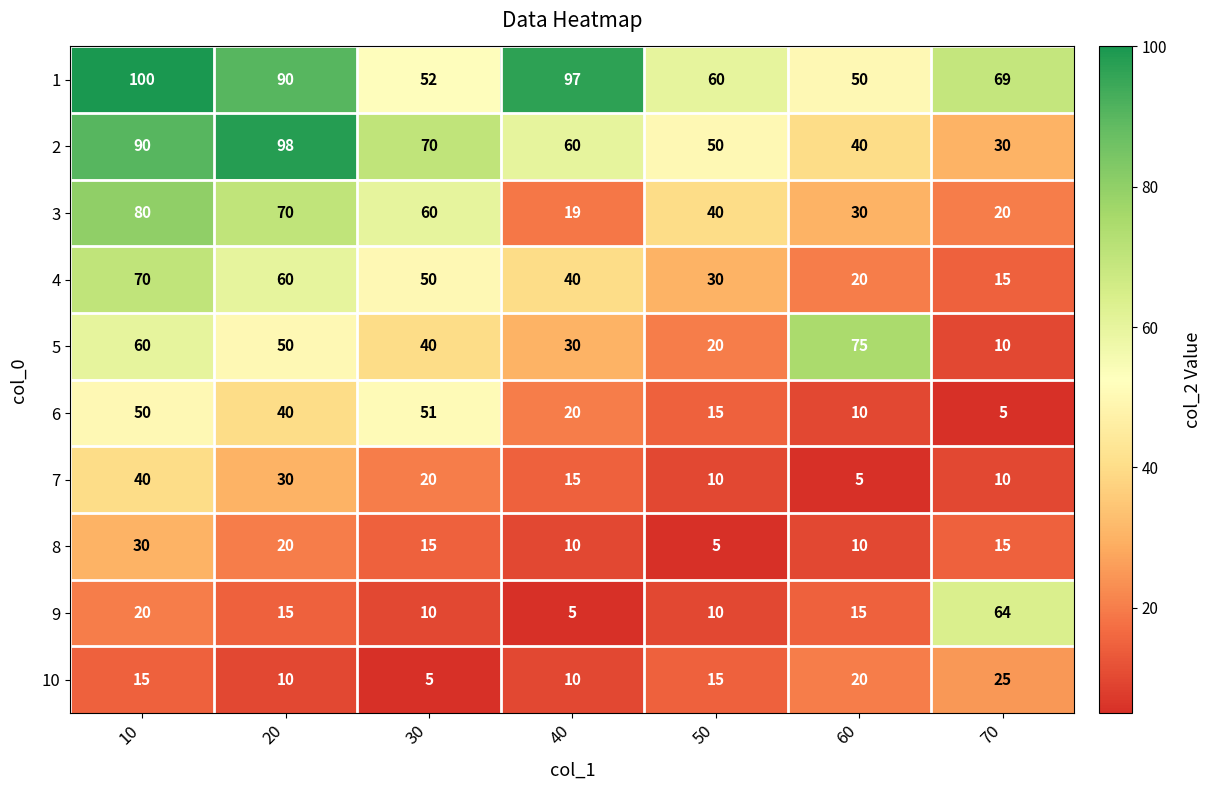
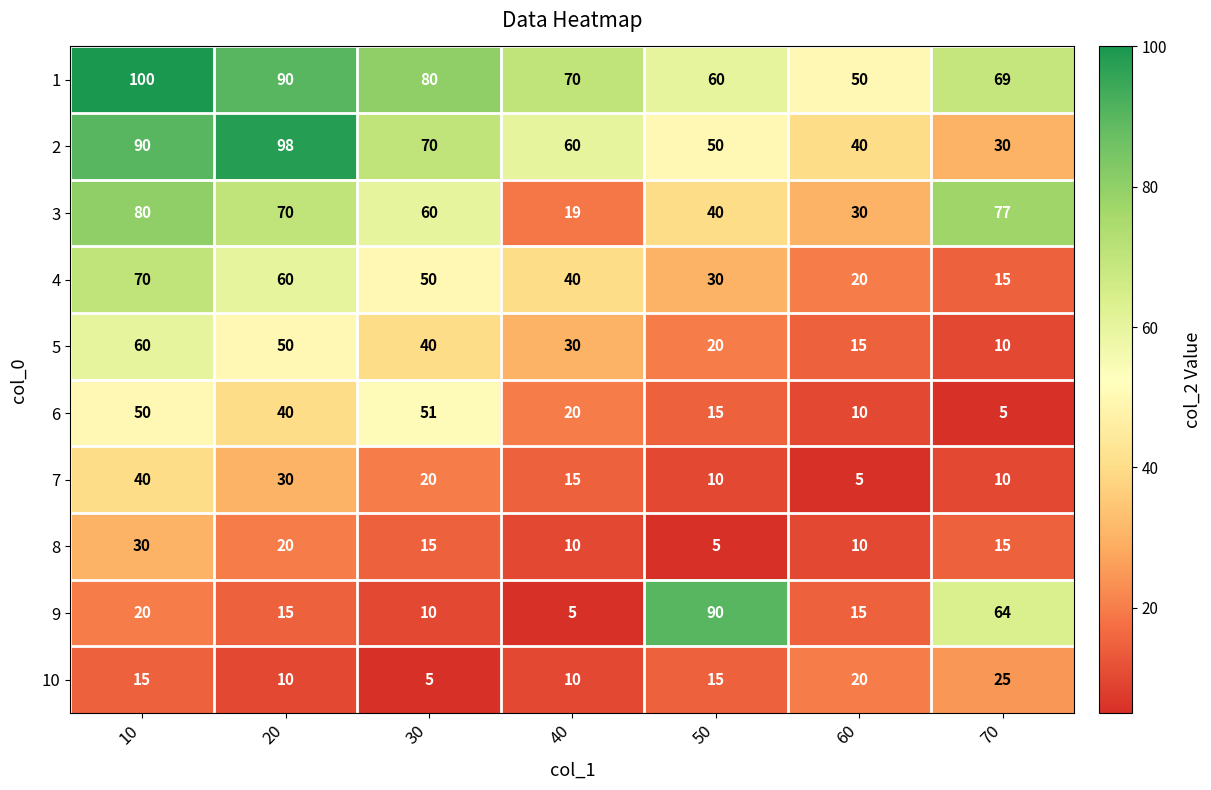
1, 30: 52 -> 80
1, 40: 97 -> 70
3, 70: 20 -> 77
5, 60: 75 -> 15
9, 50: 10 -> 90
